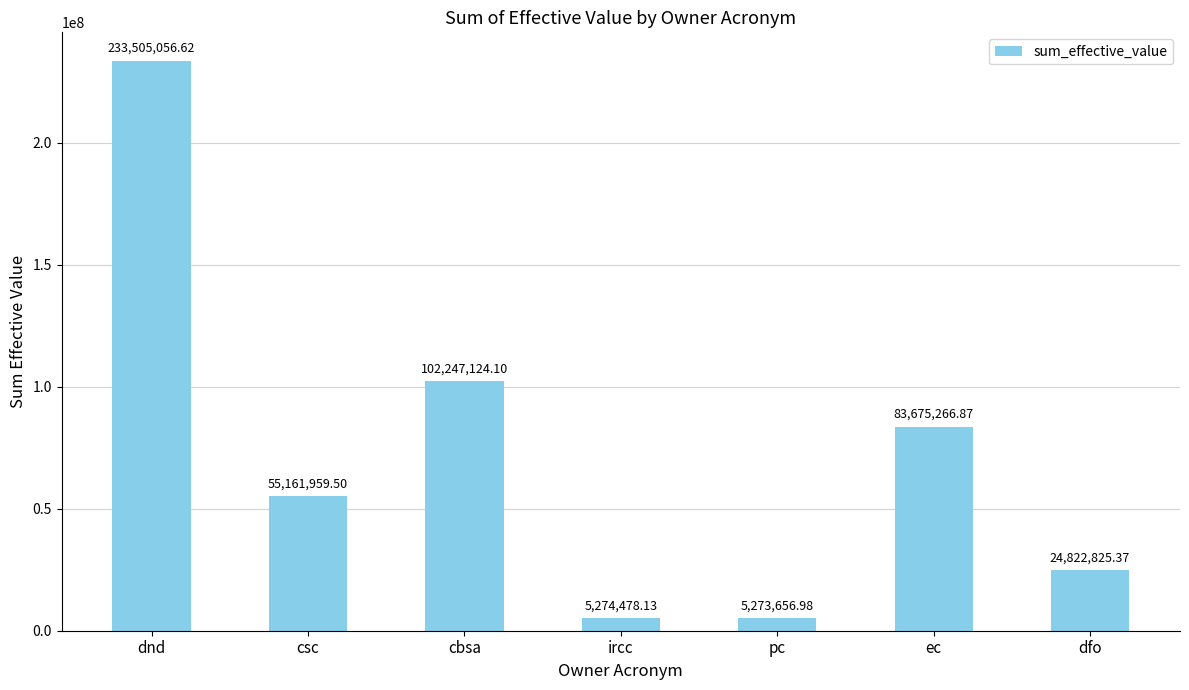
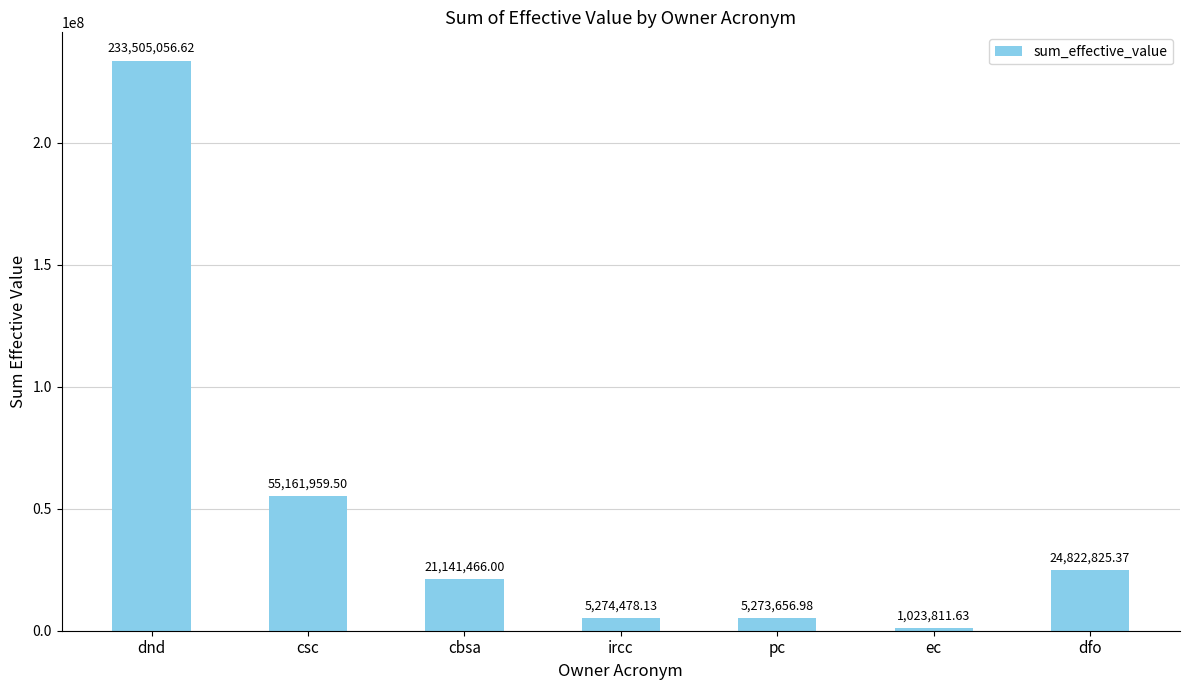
cbsa: 102,247,124.10 -> 21,141,466.00
ec: 83,675,266.87 -> 1,023,811.63
